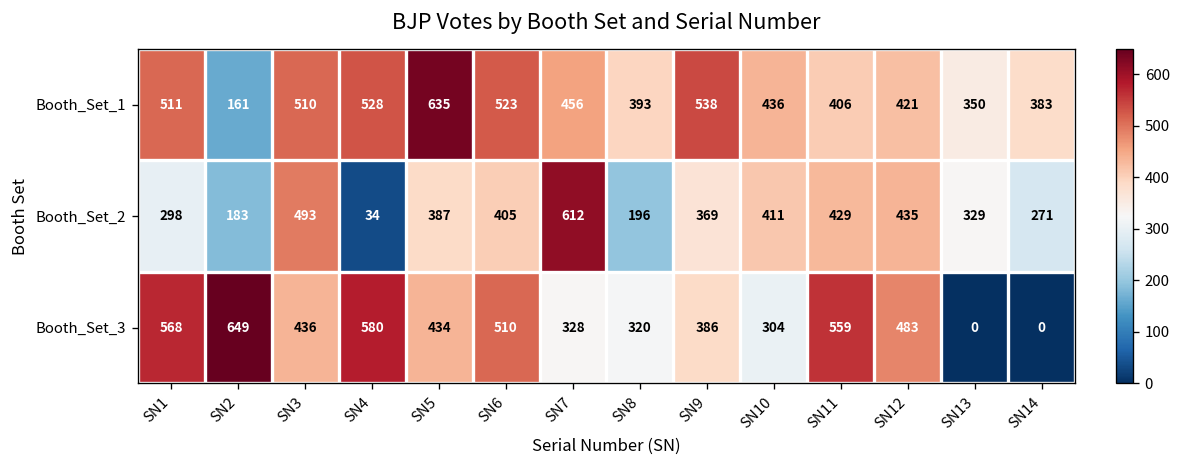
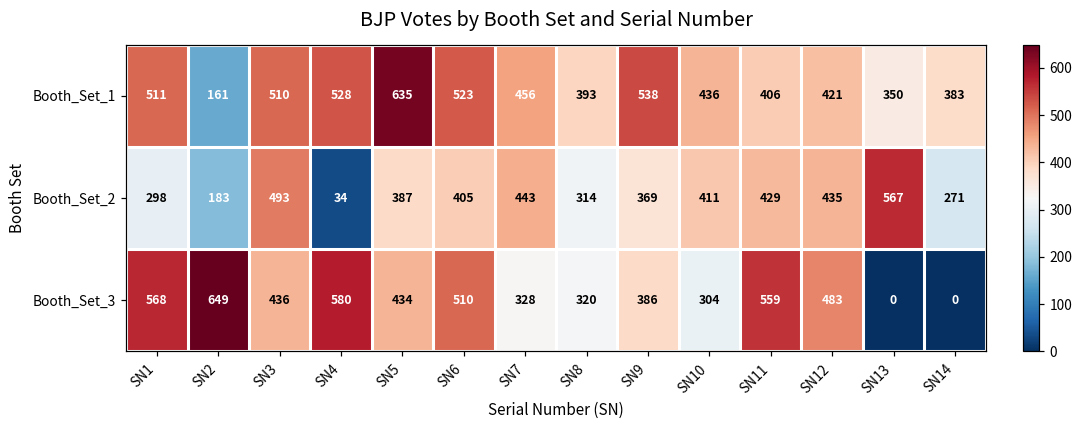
Booth_Set_2, SN7: 612 -> 443
Booth_Set_2, SN8: 196 -> 314
Booth_Set_2, SN13: 329 -> 567
